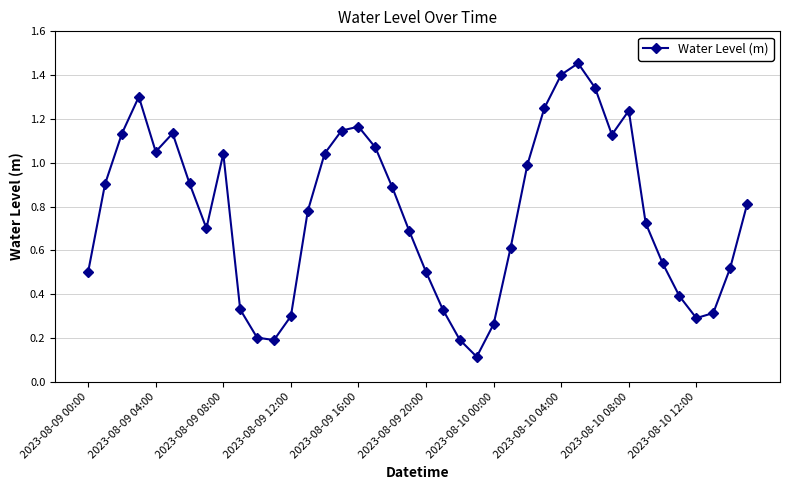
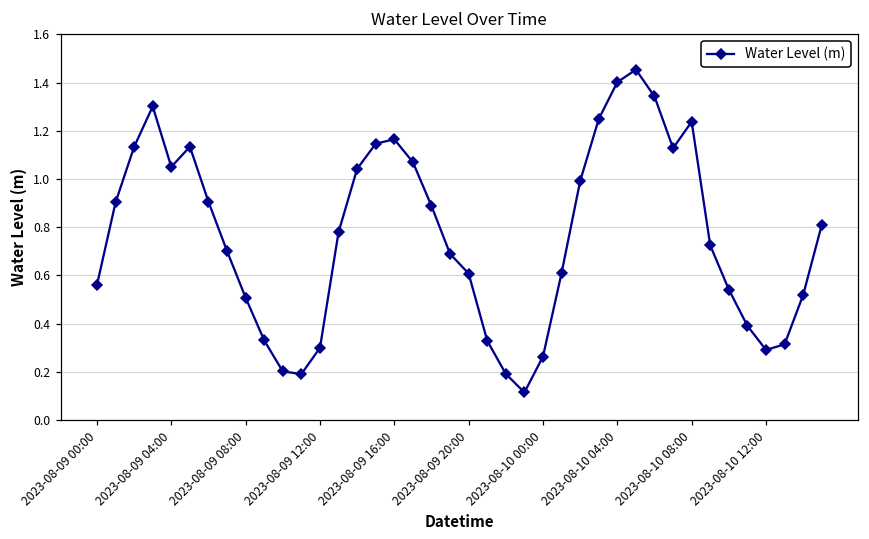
2023-08-09 00:00: 0.50 -> 0.56
2023-08-09 08:00: 1.04 -> 0.51
2023-08-09 20:00: 0.50 -> 0.61
